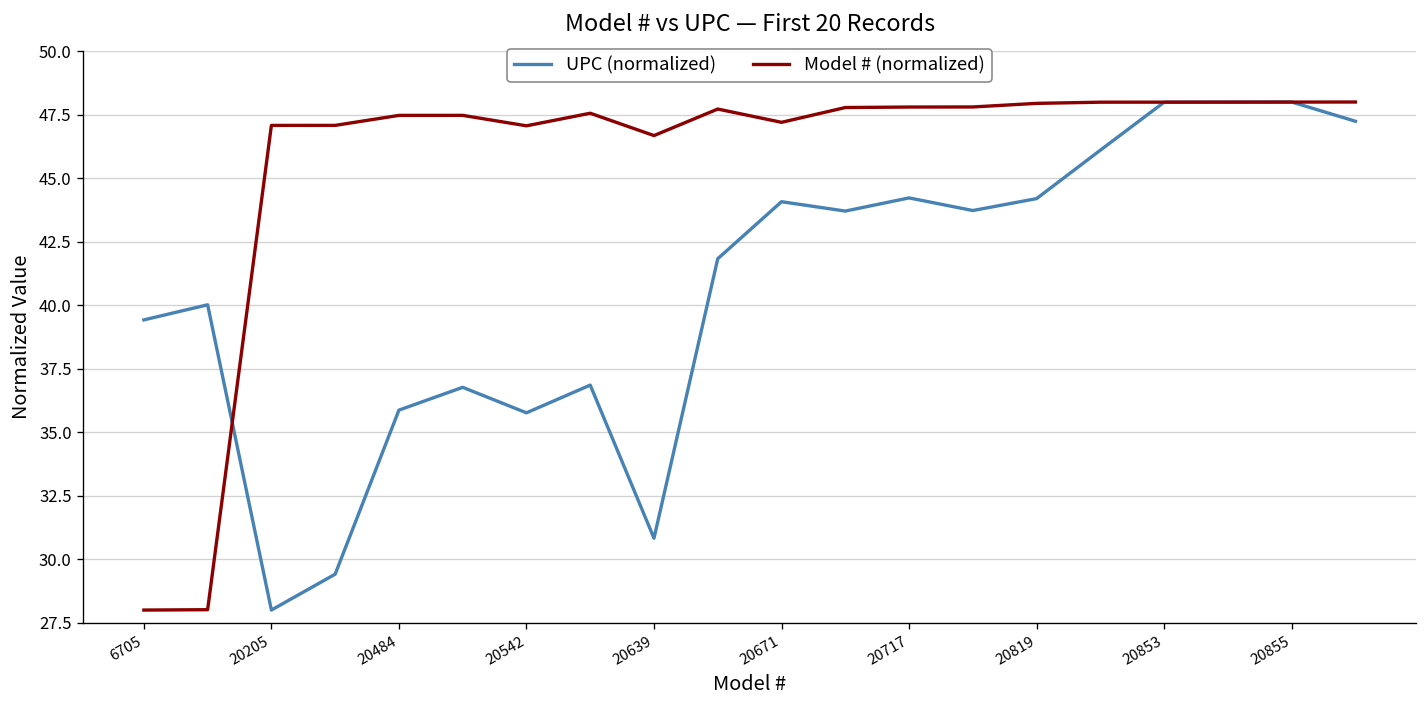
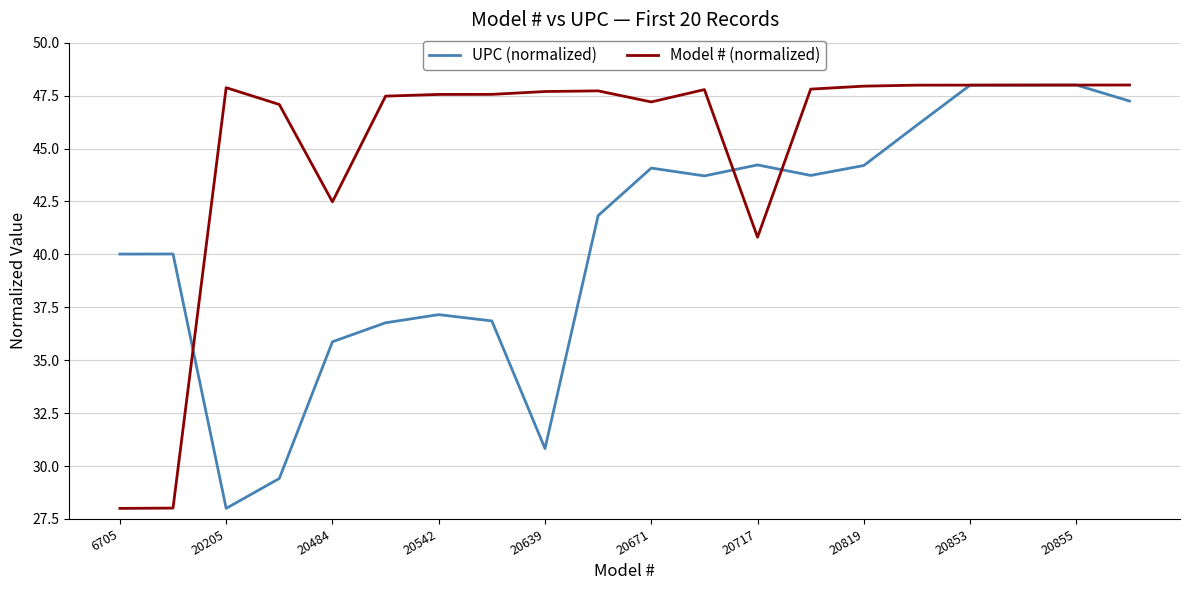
UPC (normalized), 6705: 39.4 -> 40.0
Model # (normalized), 20205: 47.1 -> 47.9
Model # (normalized), 20484: 47.5 -> 42.5
UPC (normalized), 20542: 35.8 -> 37.2
Model # (normalized), 20542: 47.1 -> 47.6
Model # (normalized), 20639: 46.7 -> 47.7
Model # (normalized), 20717: 47.8 -> 40.8
